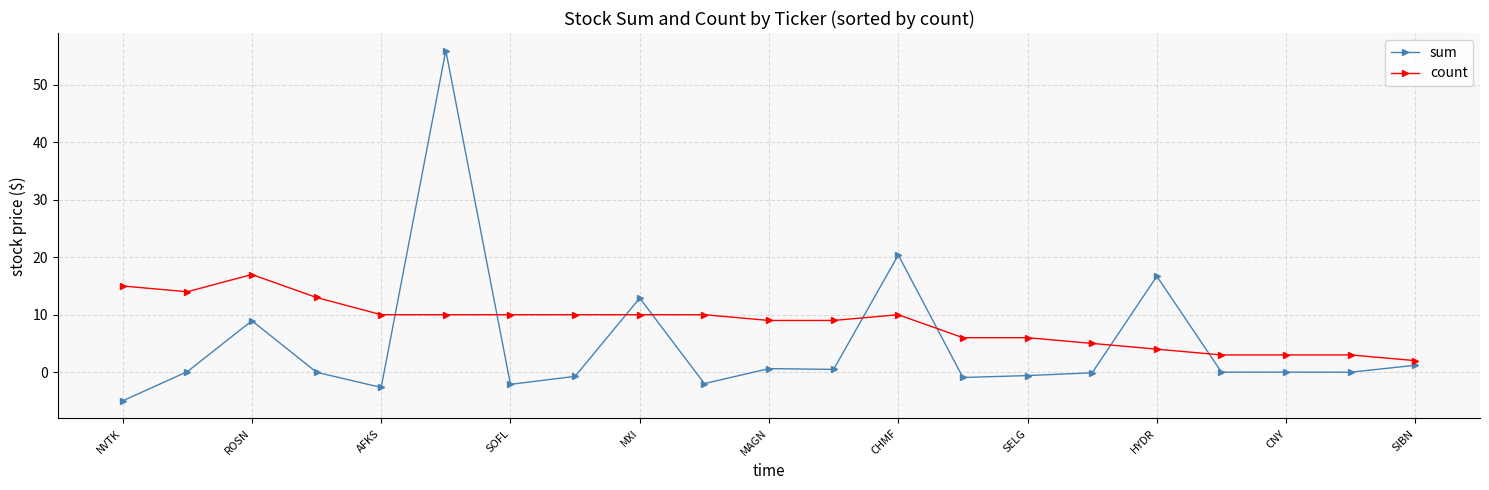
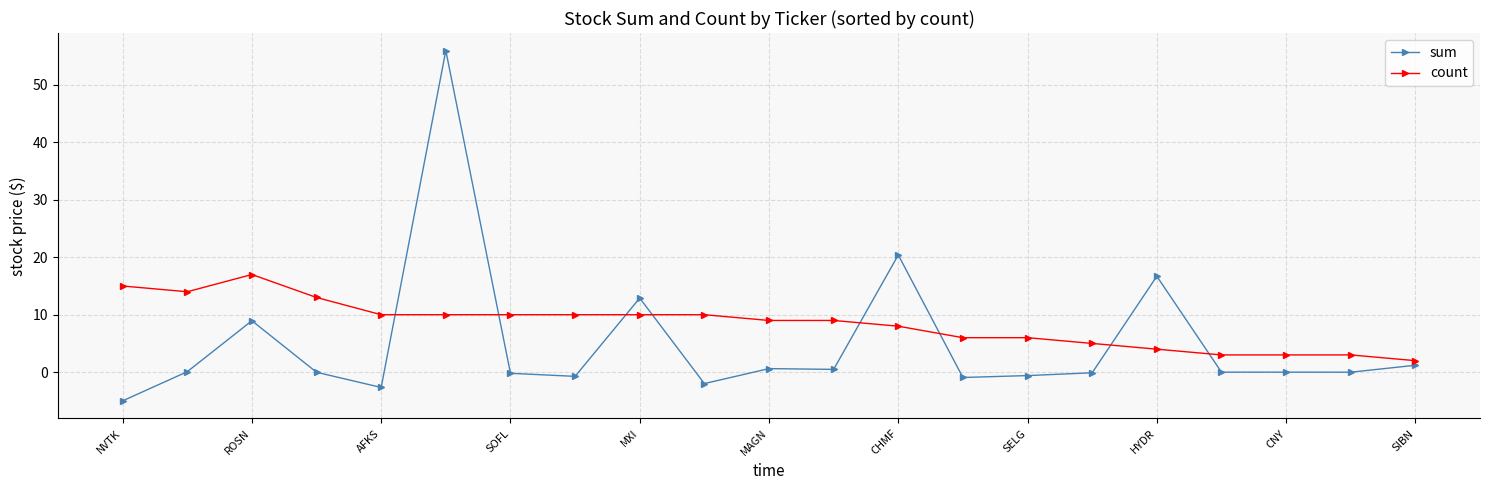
sum, SOFL: -2 -> 0
count, CHMF: 10 -> 8
